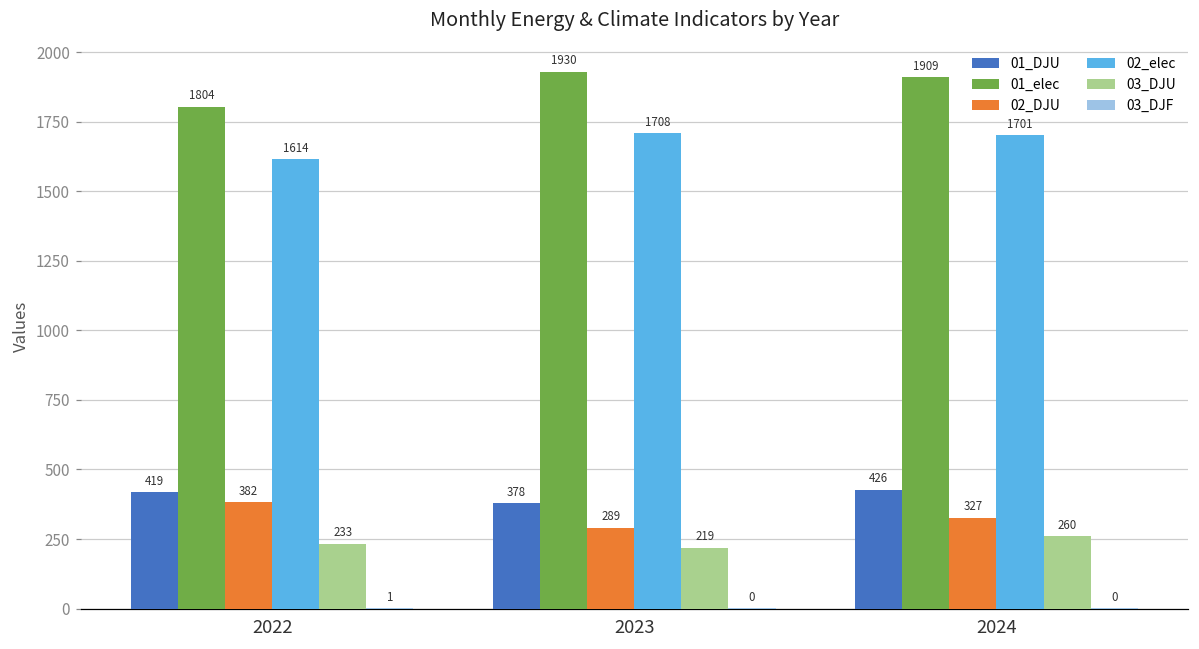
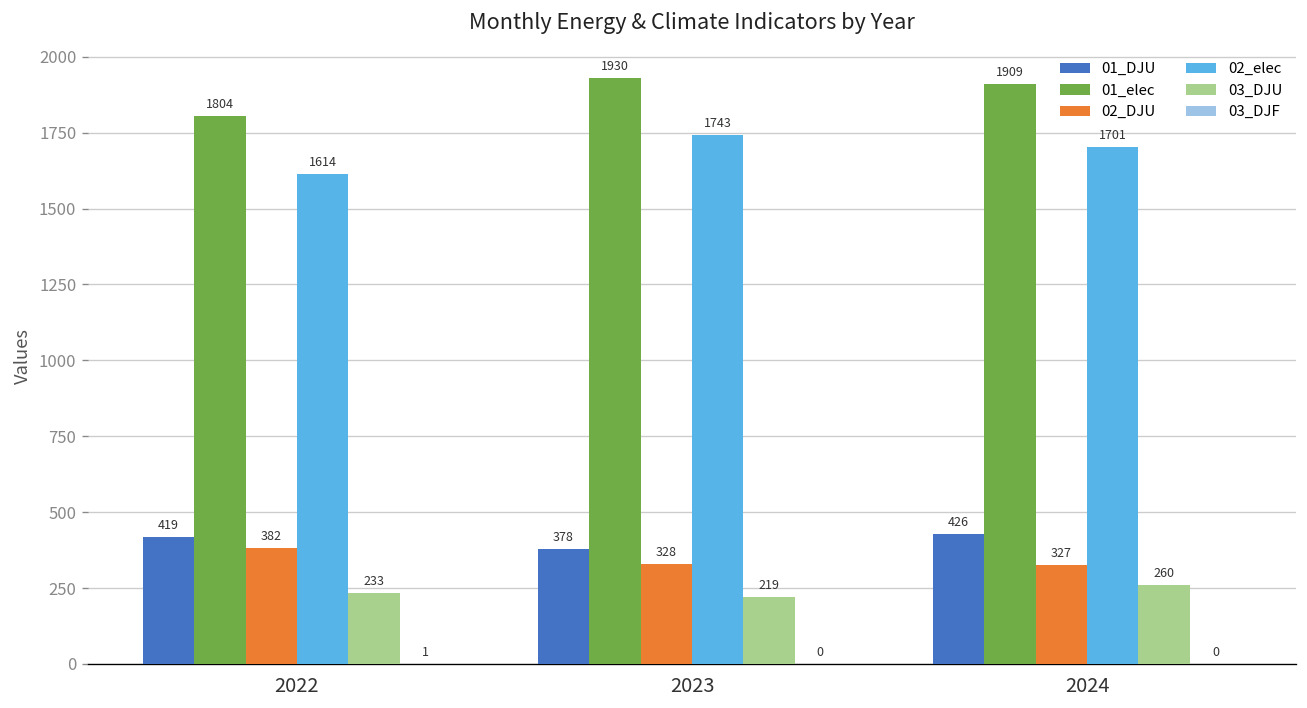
02_DJU, 2023: 289 -> 328
02_elec, 2023: 1708 -> 1743
